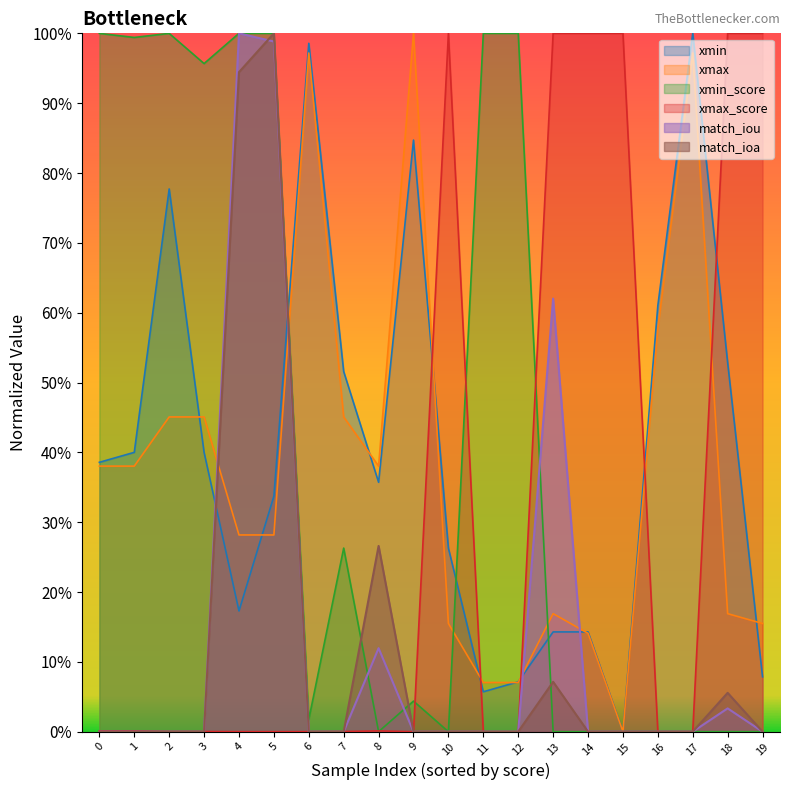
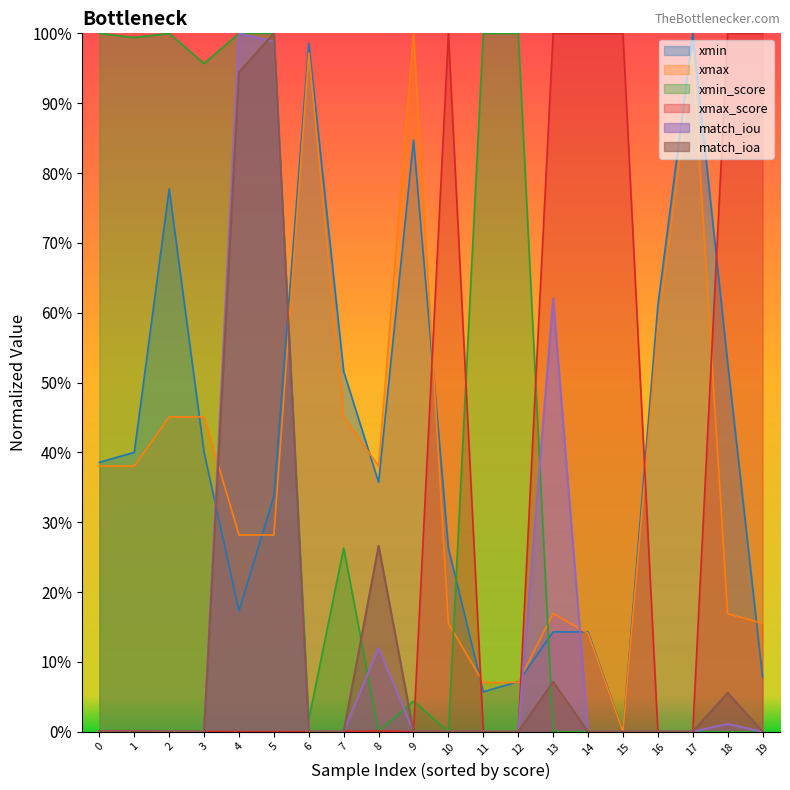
match_iou, 18: 3% -> 1%
